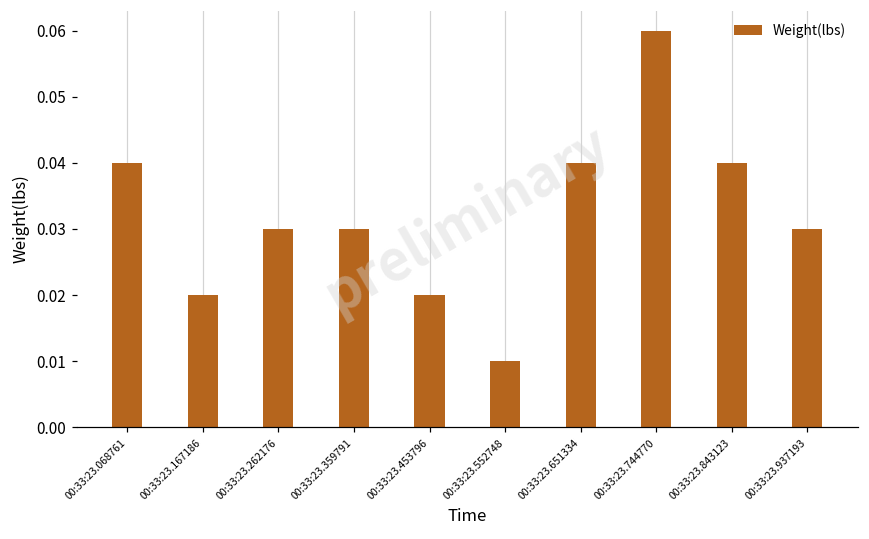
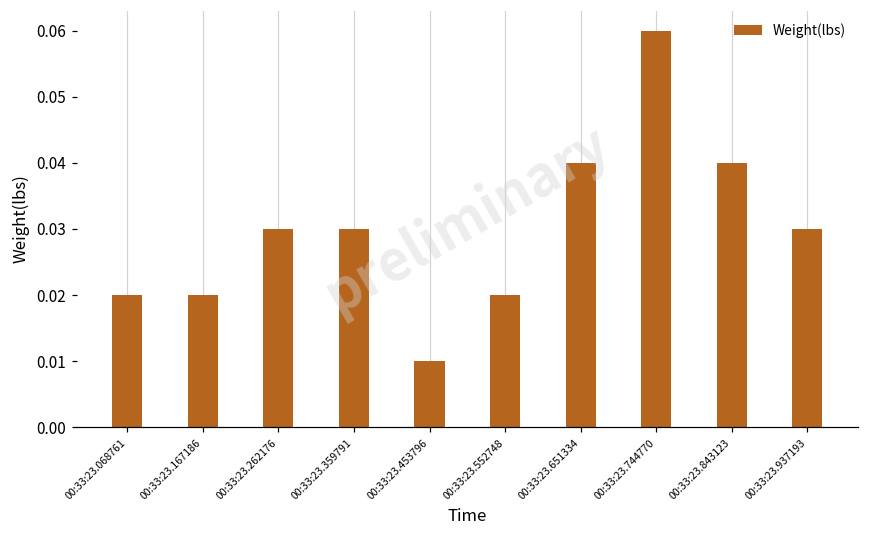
00:33:23.068761: 0.04 -> 0.02
00:33:23.453796: 0.02 -> 0.01
00:33:23.552748: 0.01 -> 0.02
